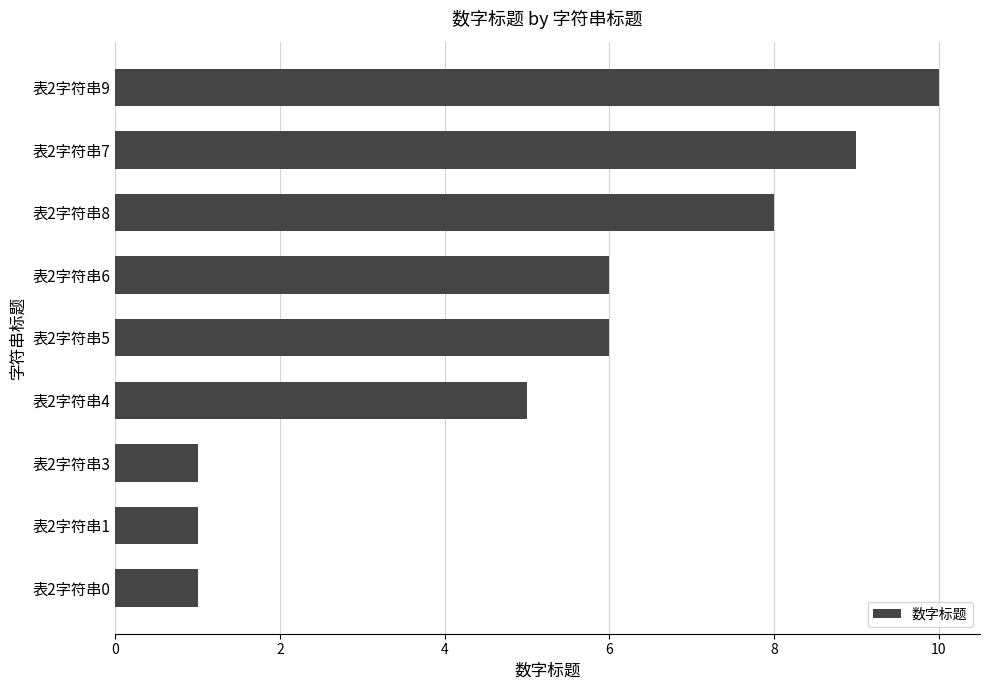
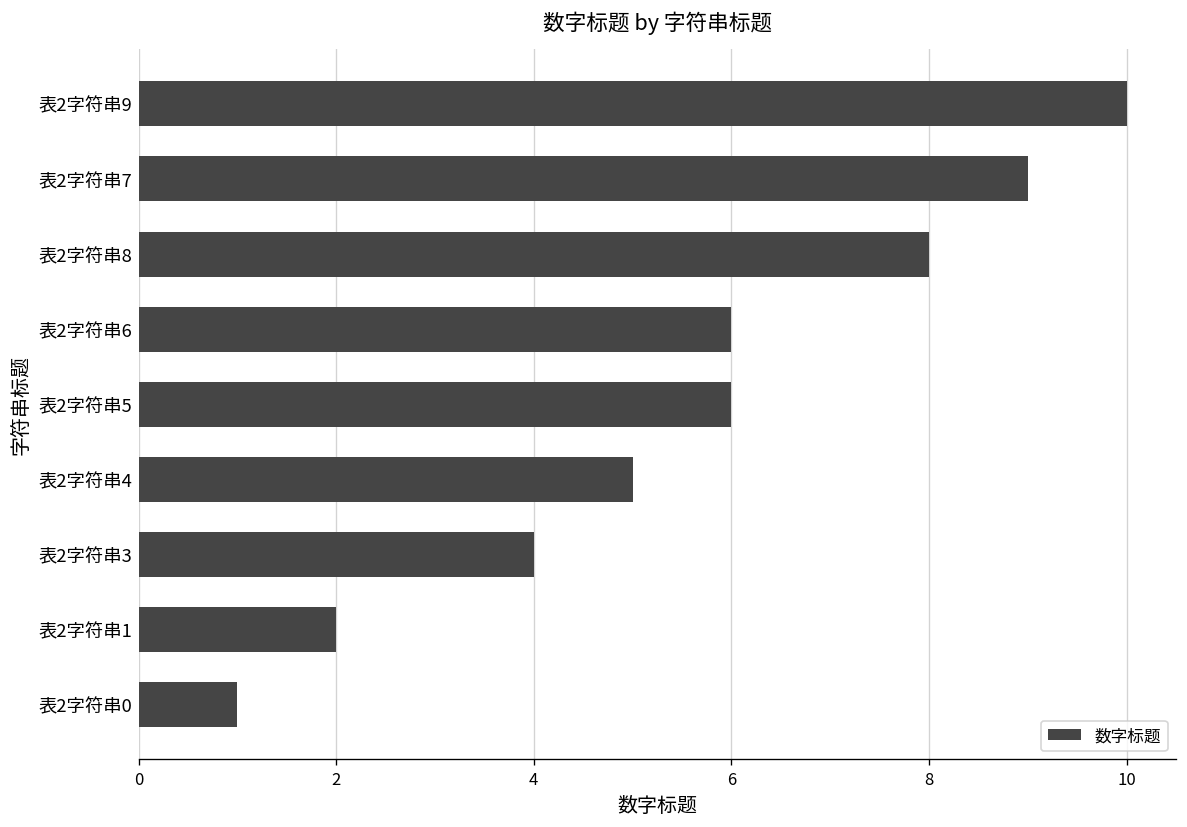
表2字符串3: 1 -> 4
表2字符串1: 1 -> 2
